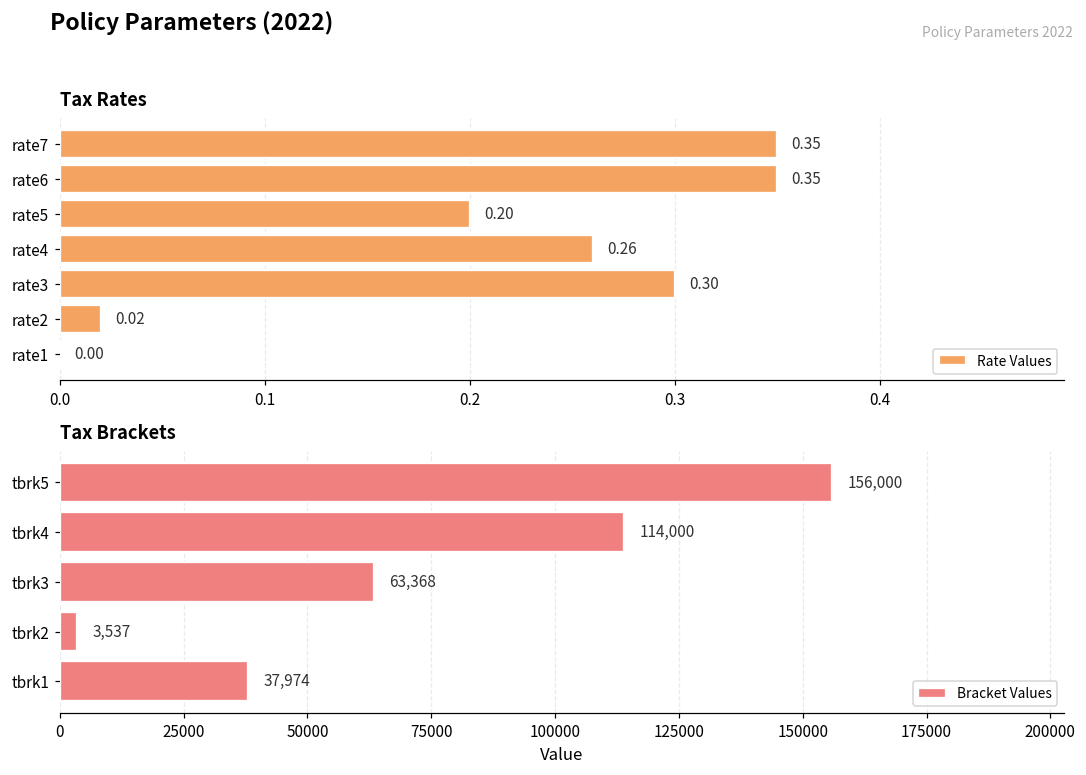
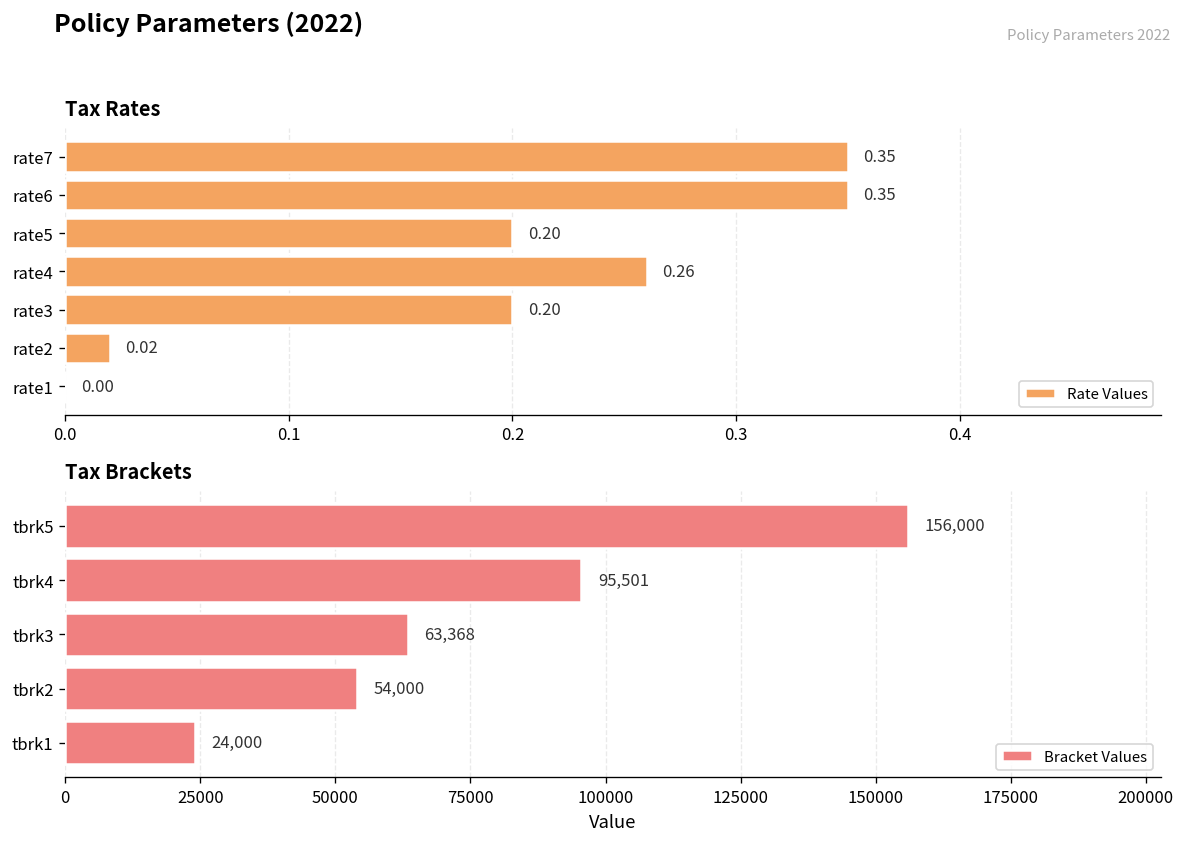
Tax Rates, rate3: 0.30 -> 0.20
Tax Brackets, tbrk4: 114,000 -> 95,501
Tax Brackets, tbrk2: 3,537 -> 54,000
Tax Brackets, tbrk1: 37,974 -> 24,000
